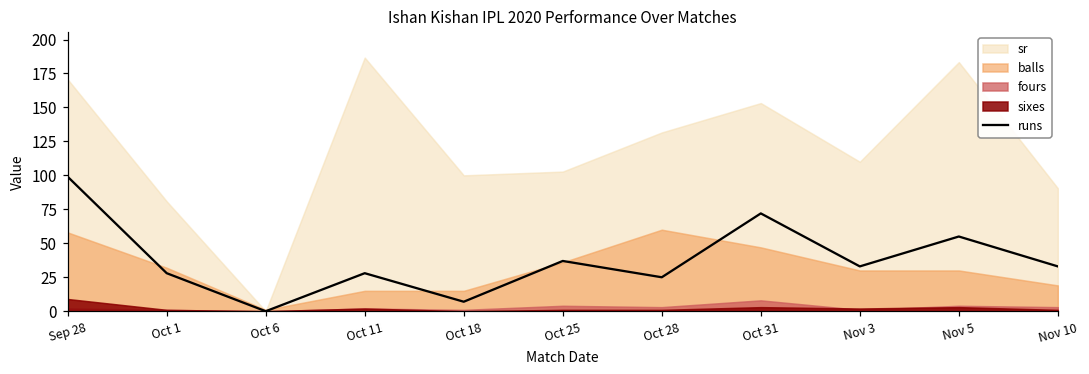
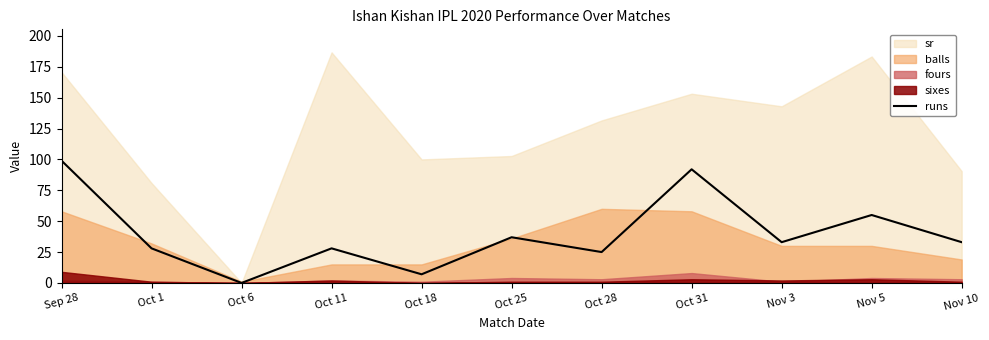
runs, Oct 31: 72 -> 92
balls, Oct 31: 47 -> 58
sr, Nov 3: 110 -> 143
